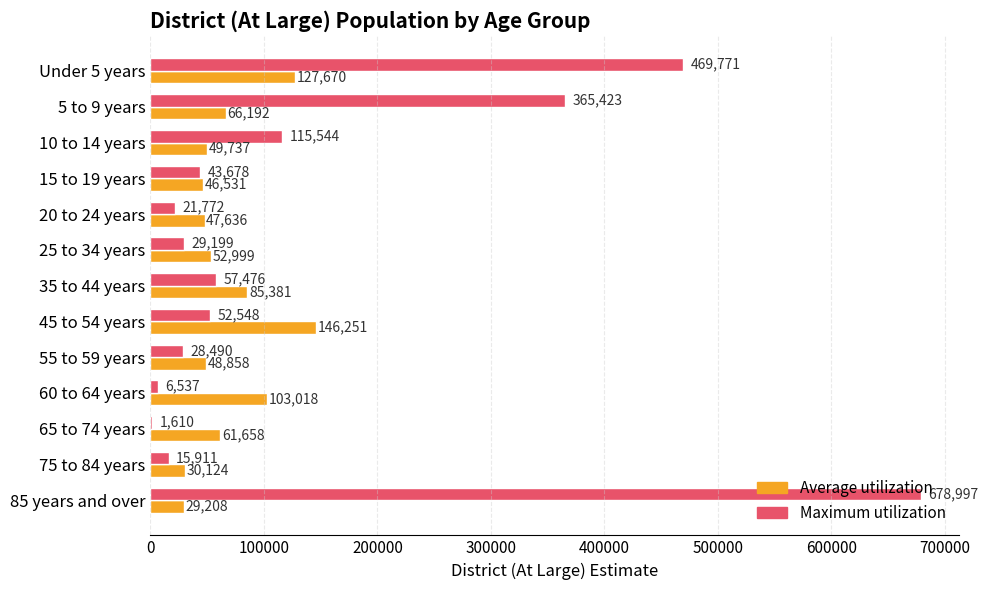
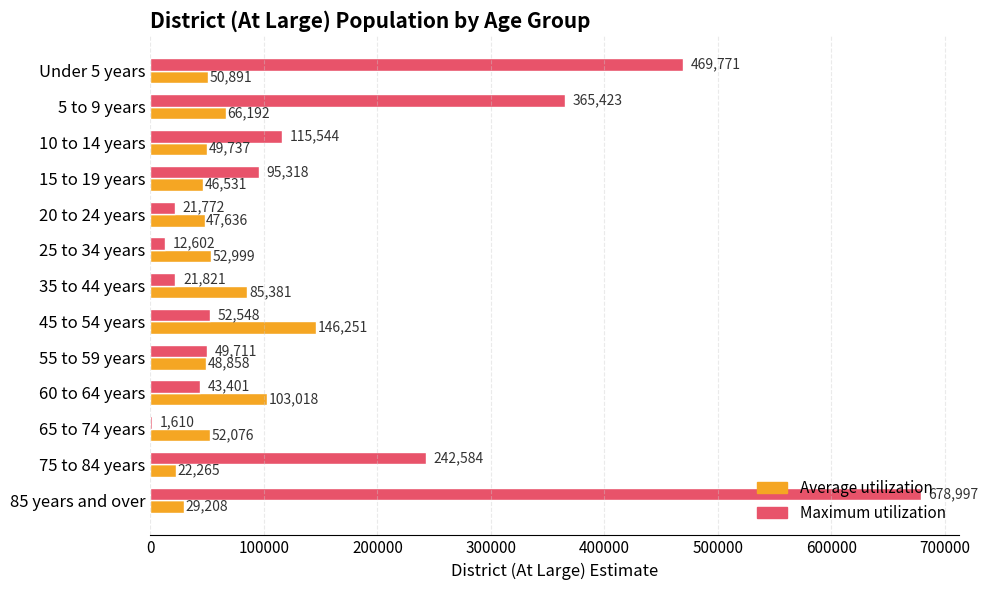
Average utilization, Under 5 years: 127,670 -> 50,891
Maximum utilization, 15 to 19 years: 43,678 -> 95,318
Maximum utilization, 25 to 34 years: 29,199 -> 12,602
Maximum utilization, 35 to 44 years: 57,476 -> 21,821
Maximum utilization, 55 to 59 years: 28,490 -> 49,711
Maximum utilization, 60 to 64 years: 6,537 -> 43,401
Average utilization, 65 to 74 years: 61,658 -> 52,076
Maximum utilization, 75 to 84 years: 15,911 -> 242,584
Average utilization, 75 to 84 years: 30,124 -> 22,265
